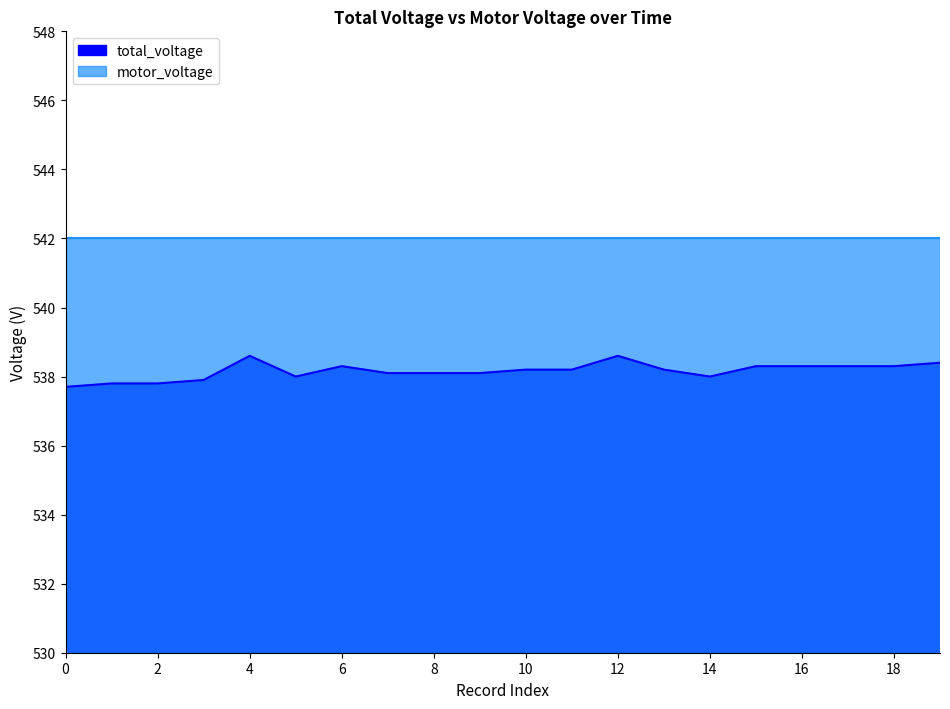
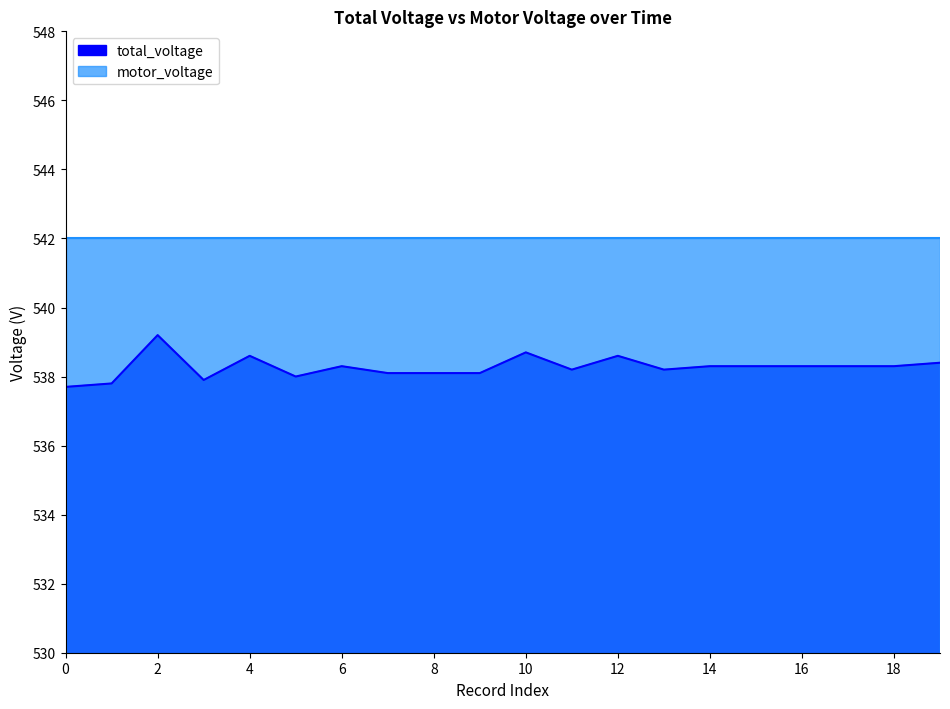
total_voltage, 2: 537.8 -> 539.2
total_voltage, 10: 538.2 -> 538.7
total_voltage, 14: 538.0 -> 538.3
